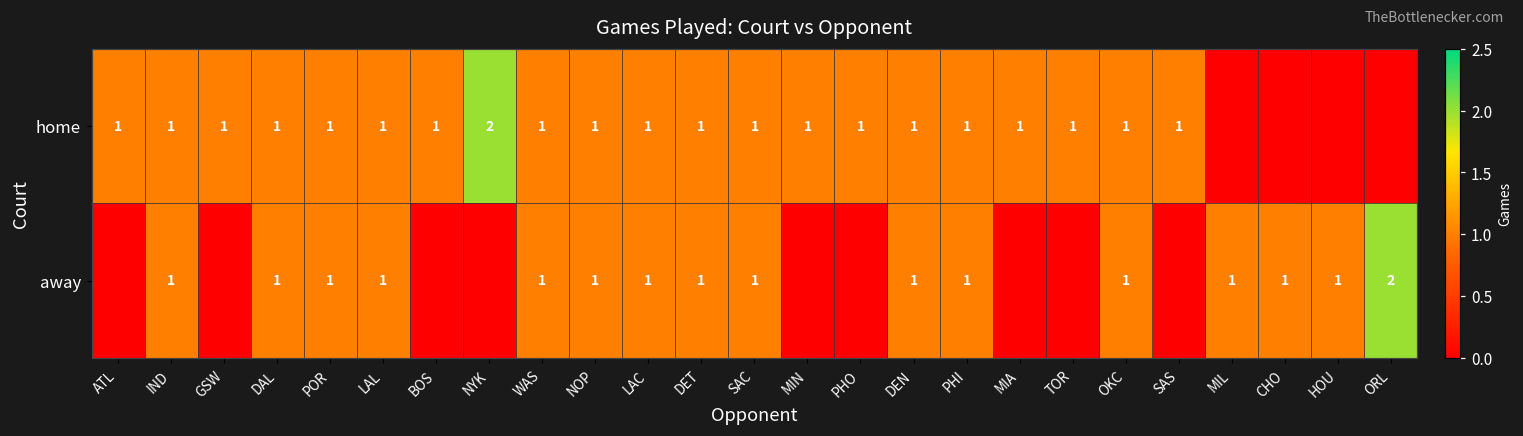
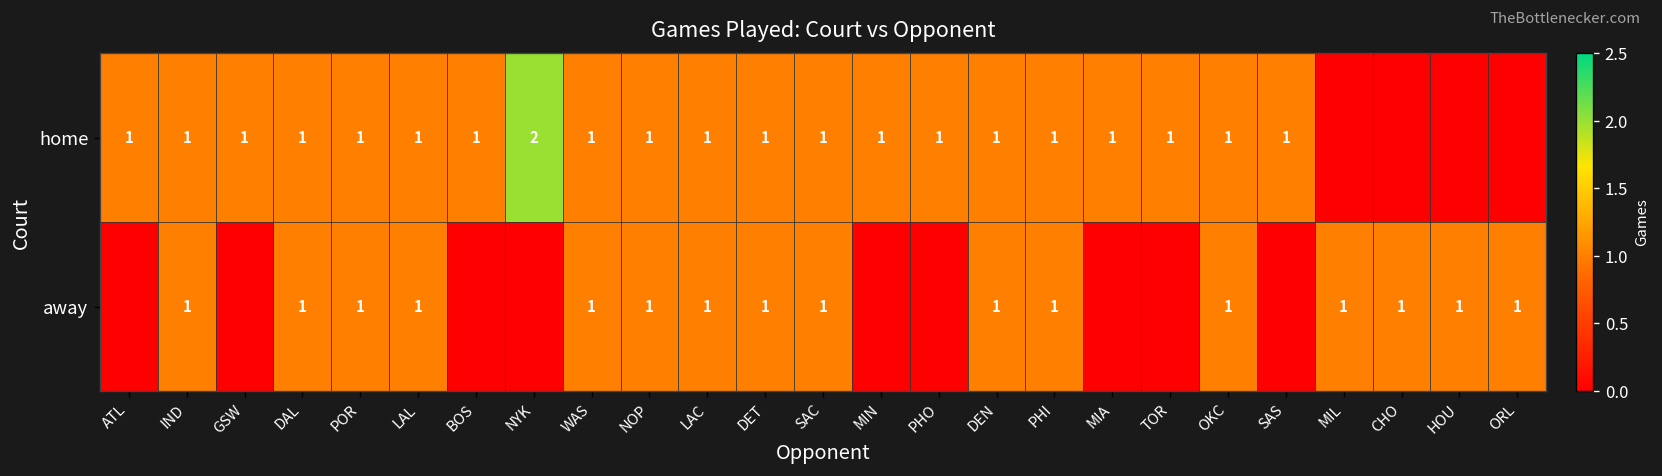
away, ORL: 2 -> 1
